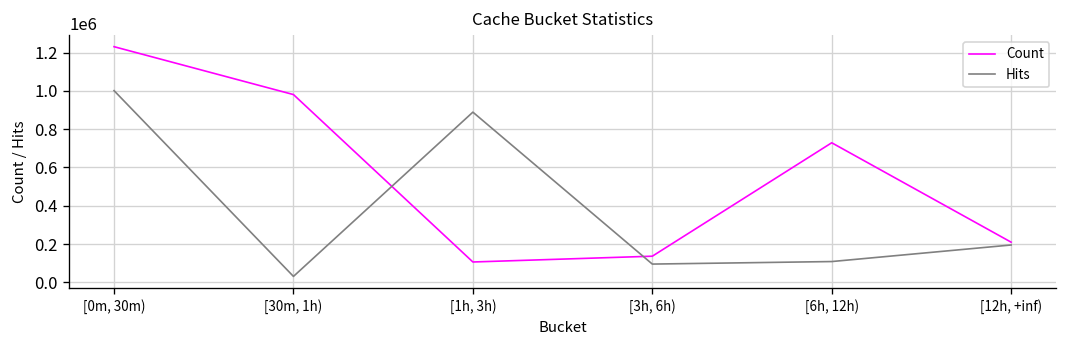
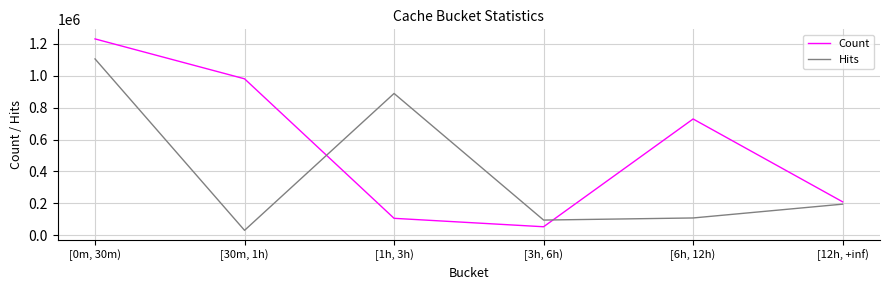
Hits, [0m, 30m): 1000000 -> 1110000
Count, [3h, 6h): 140000 -> 50000
